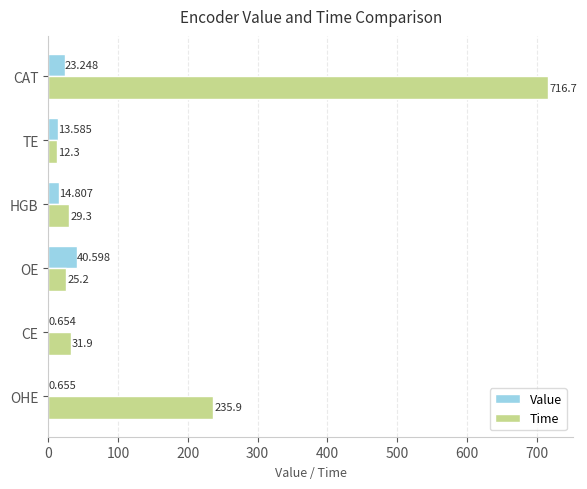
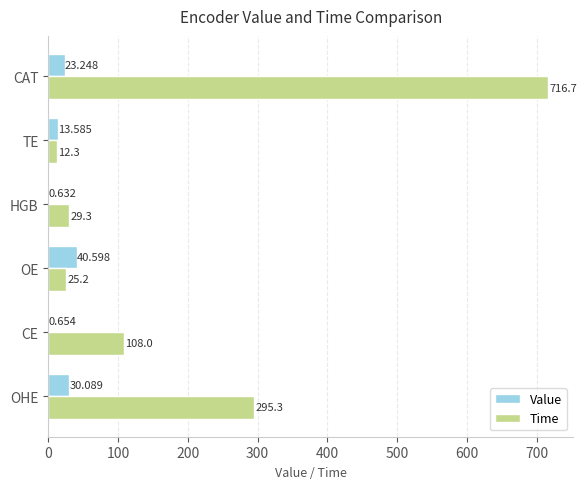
Value, HGB: 14.807 -> 0.632
Time, CE: 31.9 -> 108.0
Value, OHE: 0.655 -> 30.089
Time, OHE: 235.9 -> 295.3
